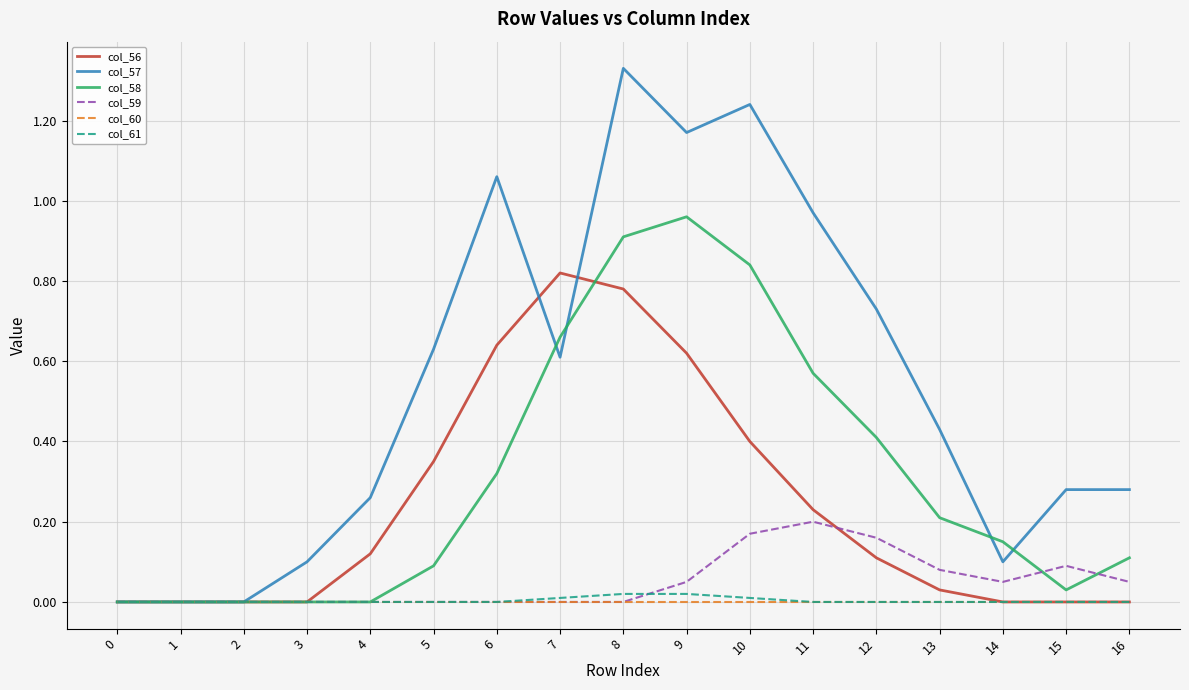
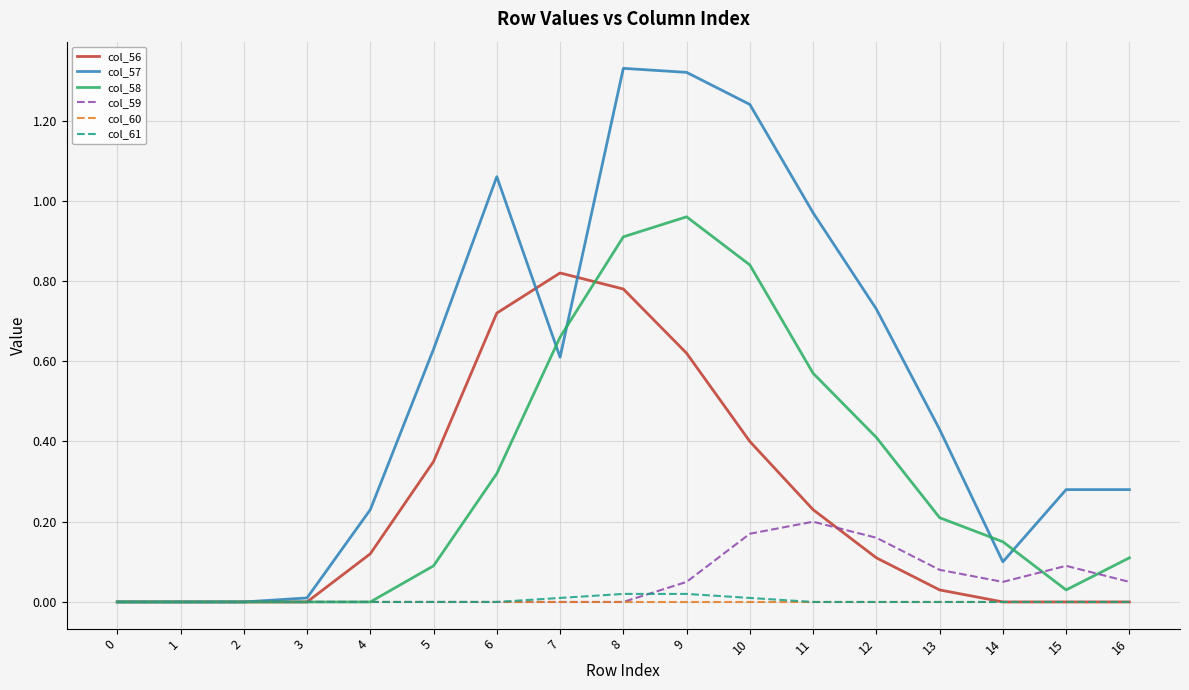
col_57, 3: 0.10 -> 0.01
col_57, 4: 0.26 -> 0.23
col_56, 6: 0.64 -> 0.72
col_57, 9: 1.17 -> 1.32
